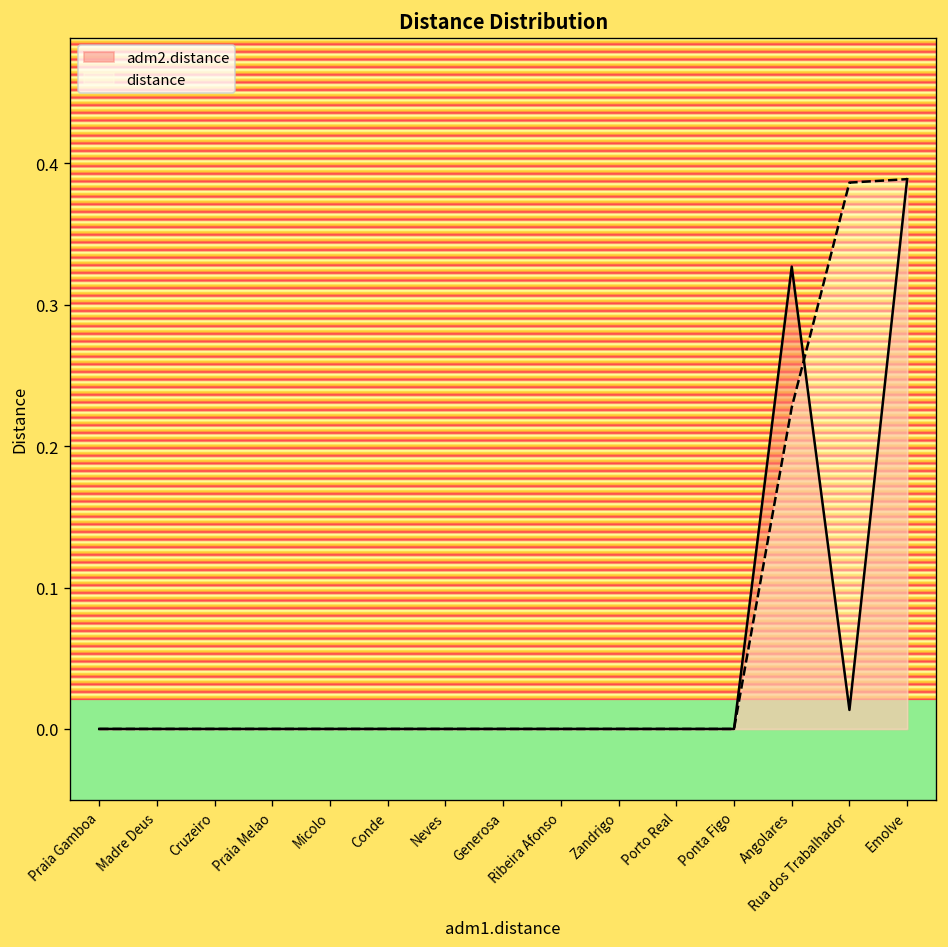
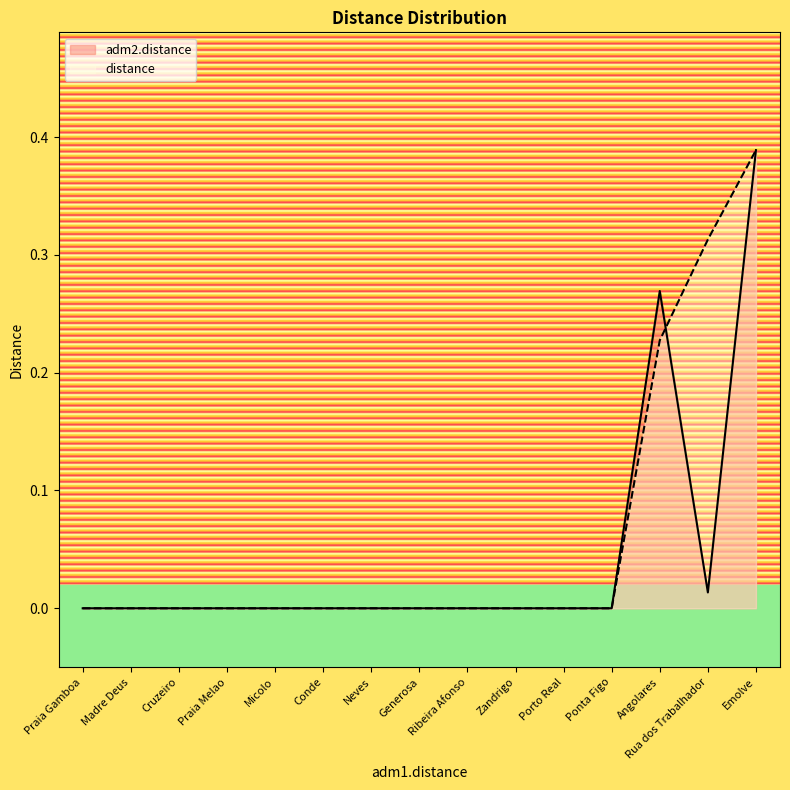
adm2.distance, Angolares: 0.327 -> 0.269
distance, Rua dos Trabalhador: 0.386 -> 0.313
